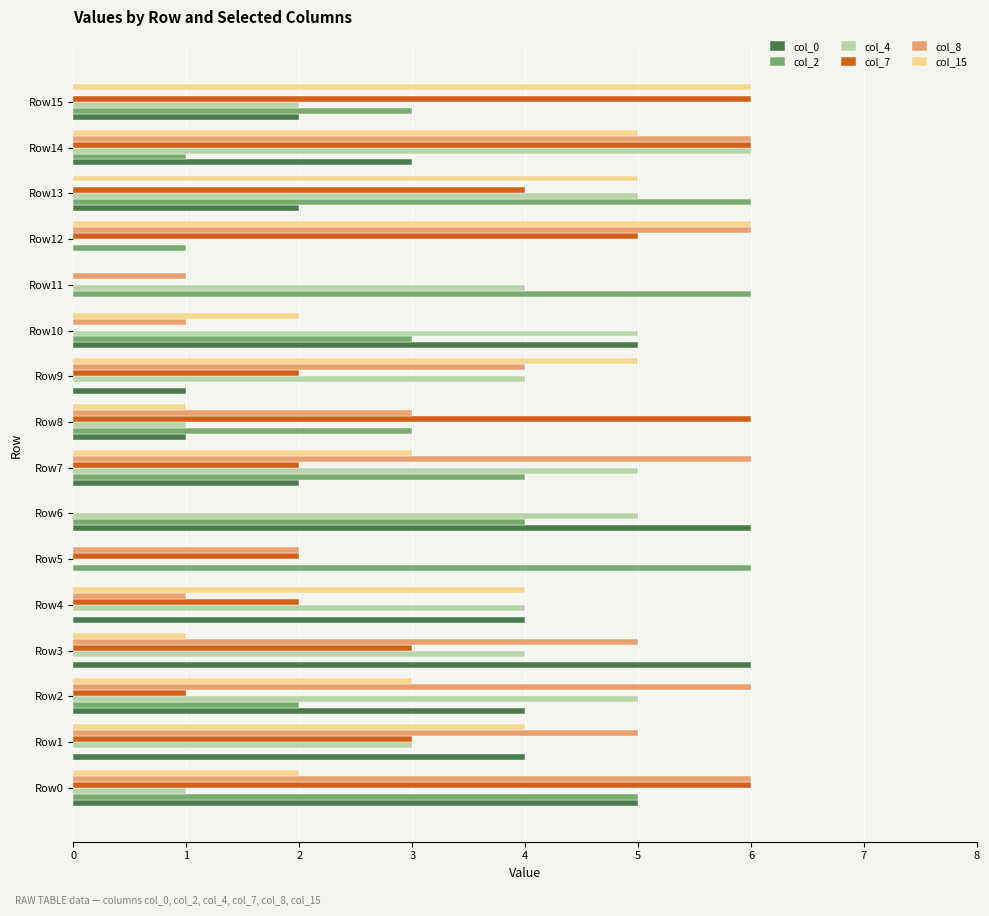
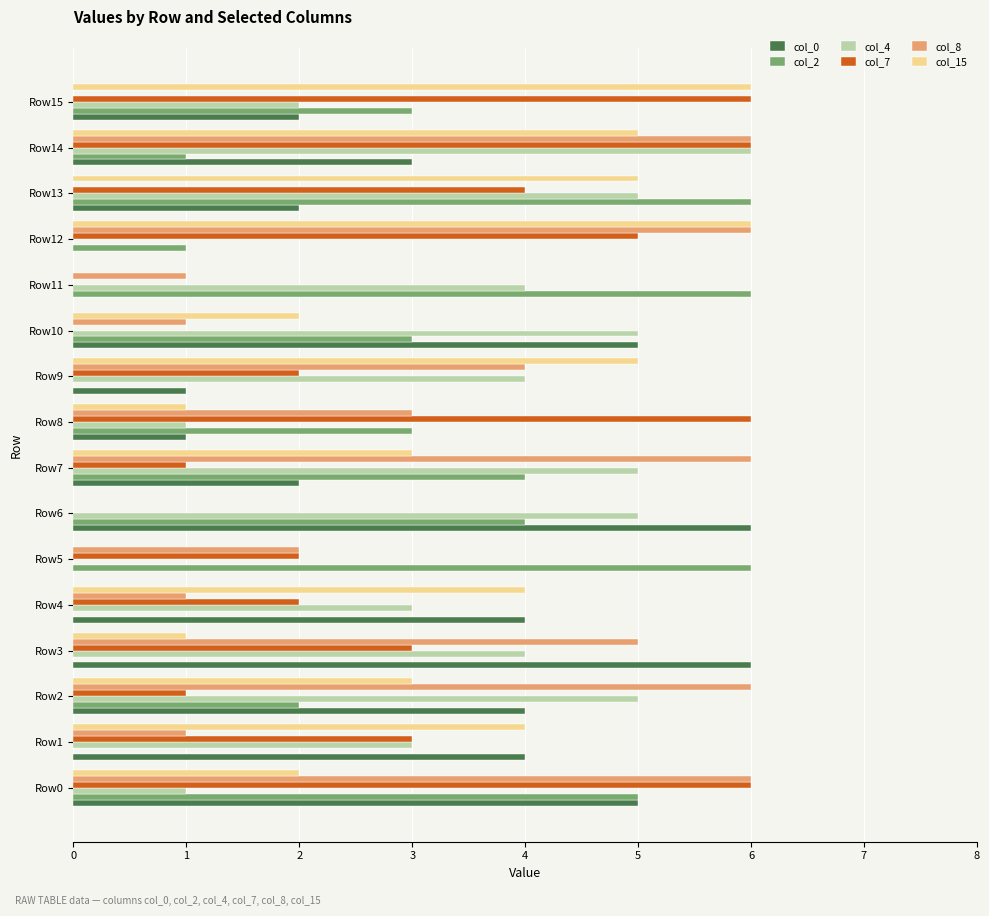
col_7, Row7: 2 -> 1
col_4, Row4: 4 -> 3
col_8, Row1: 5 -> 1
